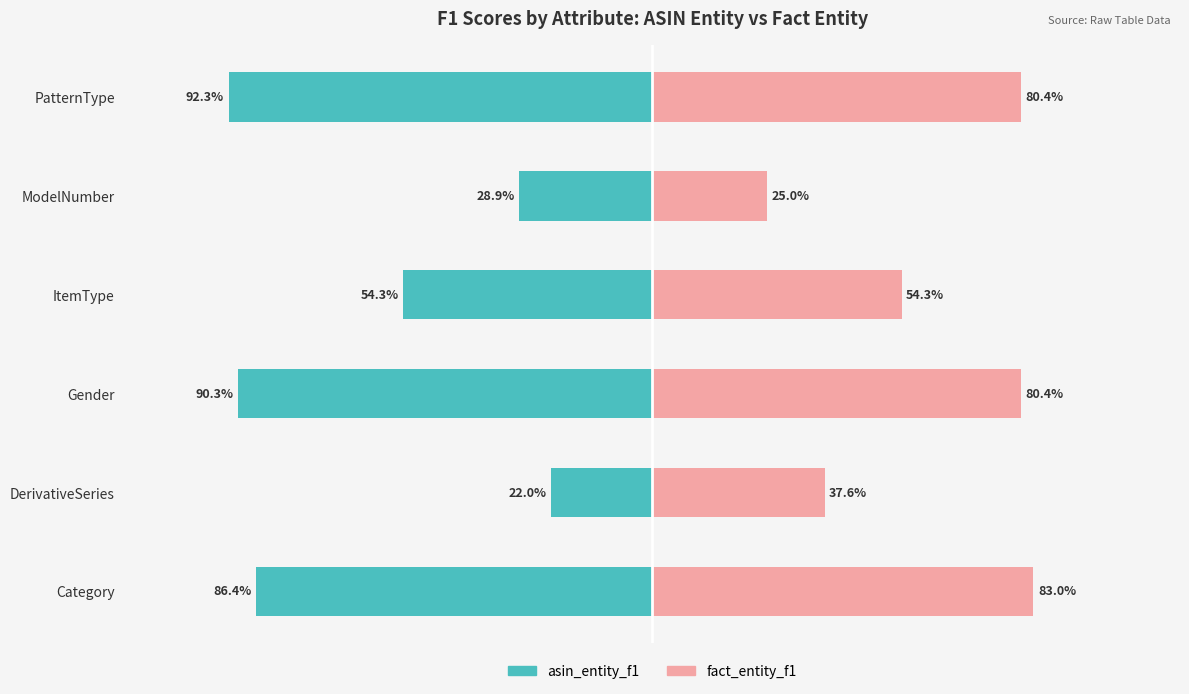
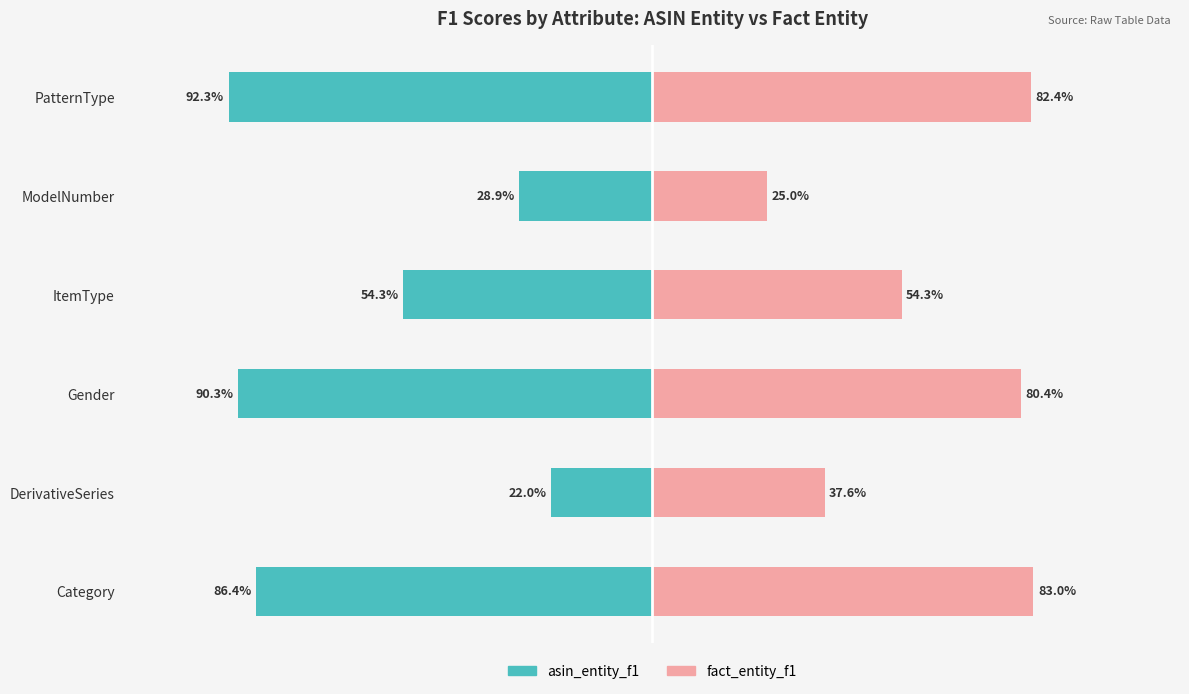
fact_entity_f1, PatternType: 80.4% -> 82.4%
